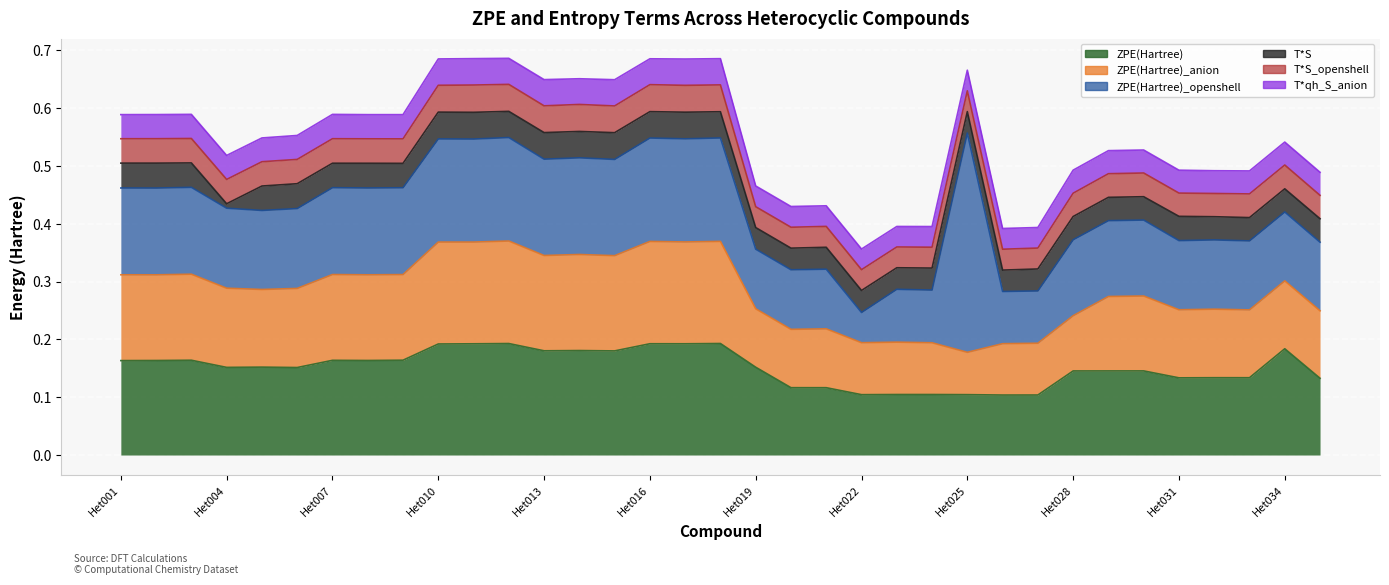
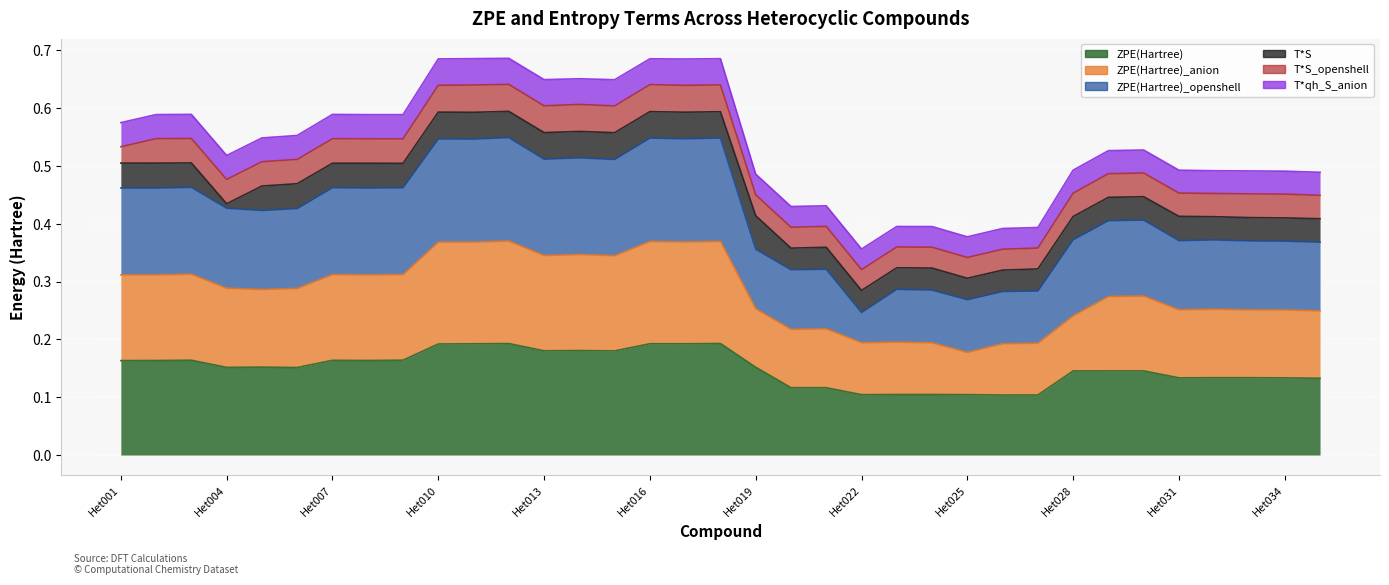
T*S_openshell, Het001: 0.04 -> 0.03
T*S, Het019: 0.04 -> 0.06
ZPE(Hartree)_openshell, Het025: 0.38 -> 0.09
ZPE(Hartree), Het034: 0.18 -> 0.13
